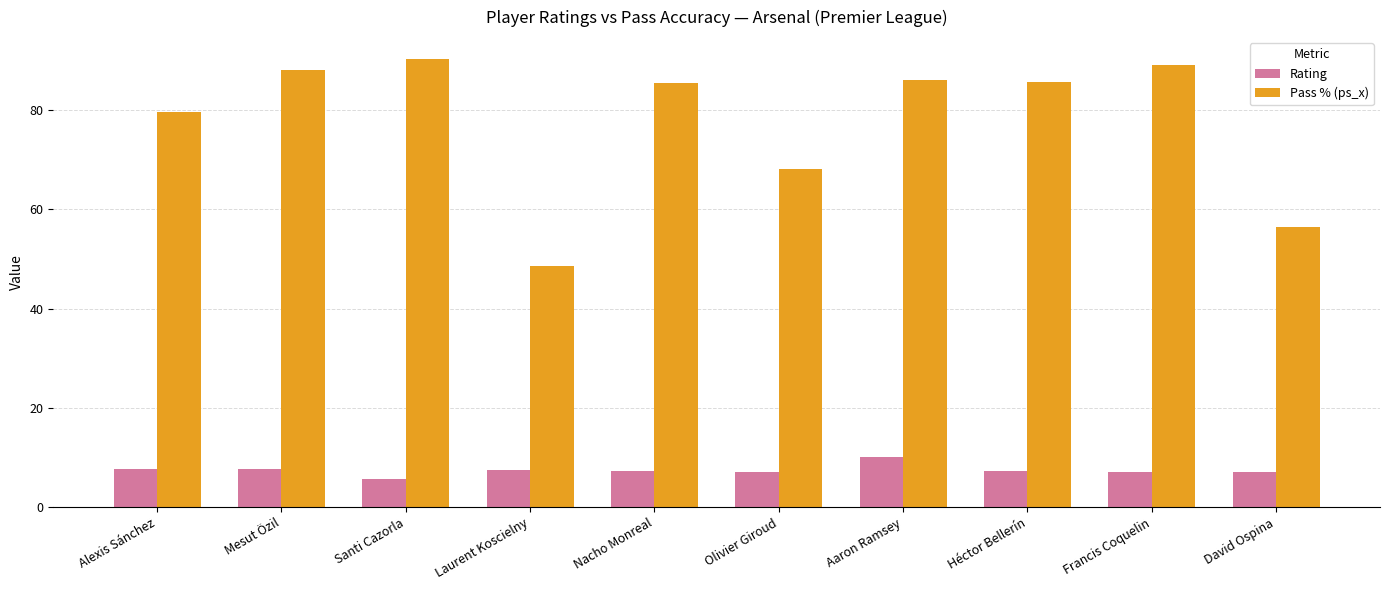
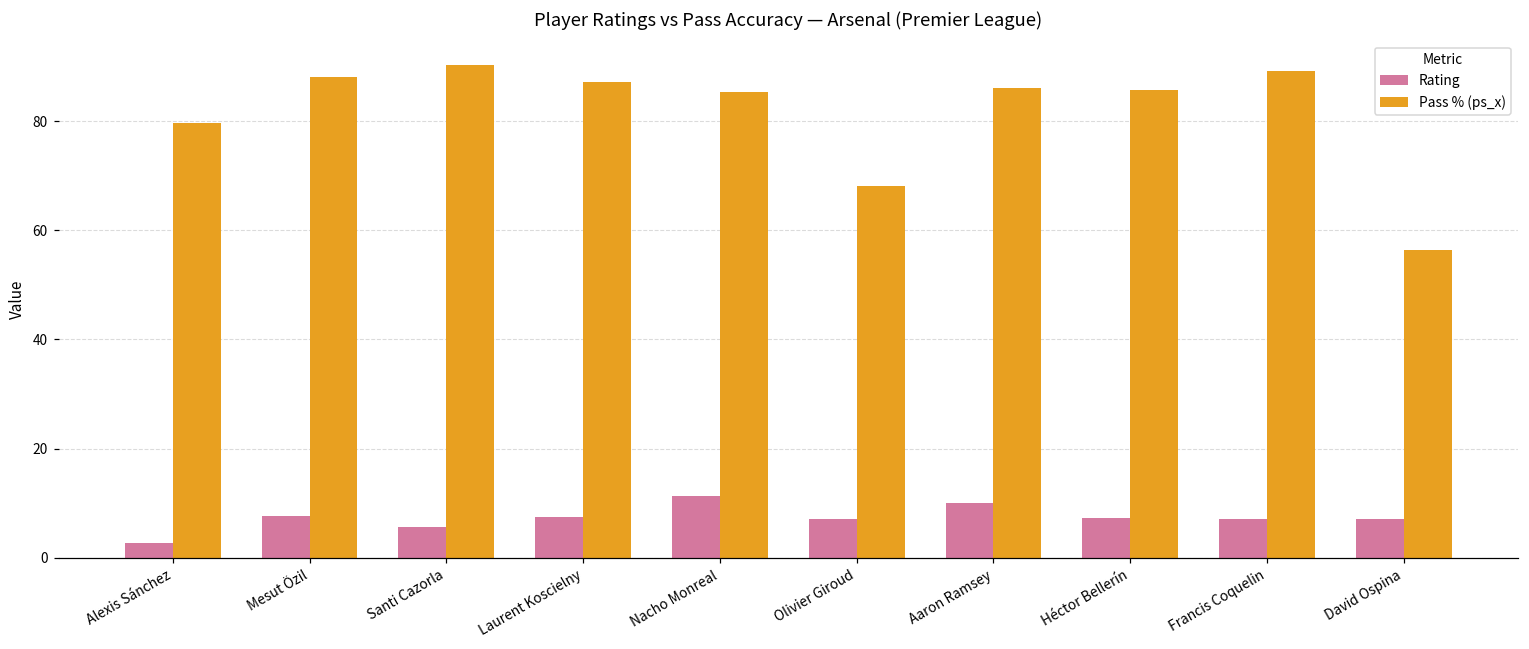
Rating, Alexis Sánchez: 8 -> 3
Pass % (ps_x), Laurent Koscielny: 49 -> 87
Rating, Nacho Monreal: 7 -> 11
